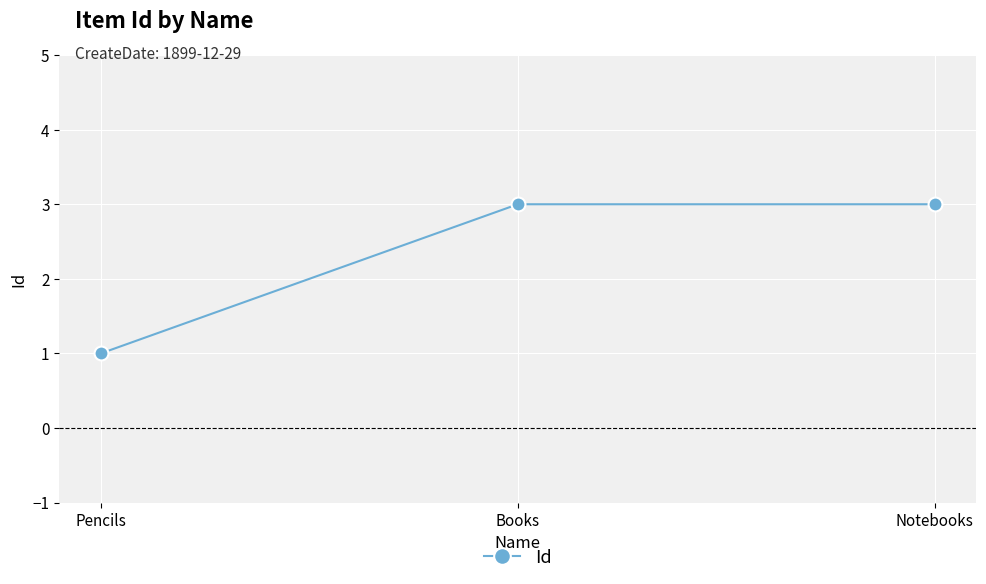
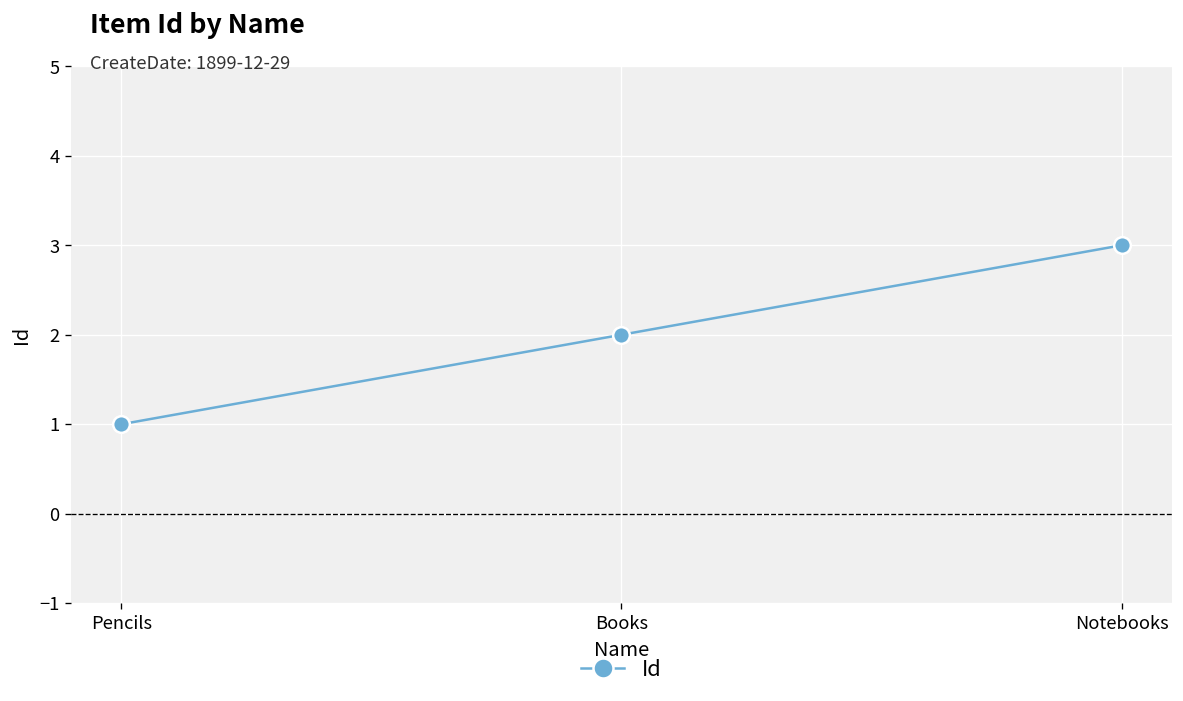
Books: 3 -> 2
